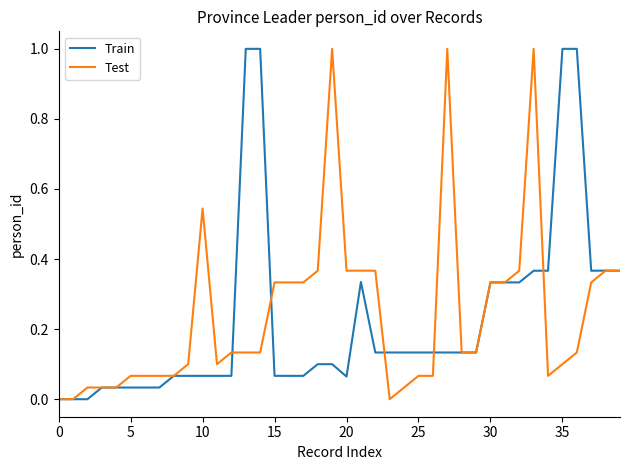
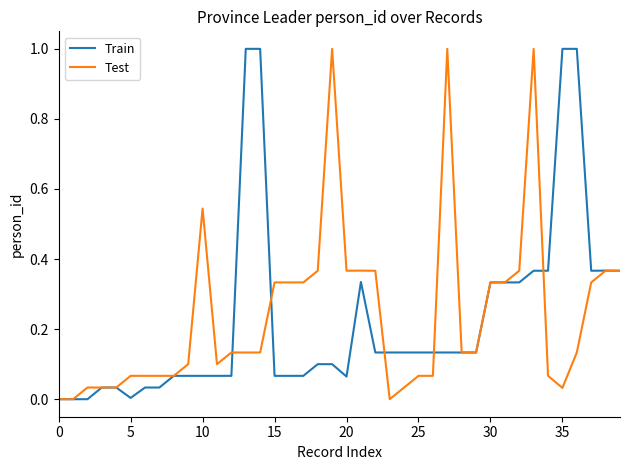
Train, 5: 0.03 -> 0.00
Test, 35: 0.10 -> 0.03
